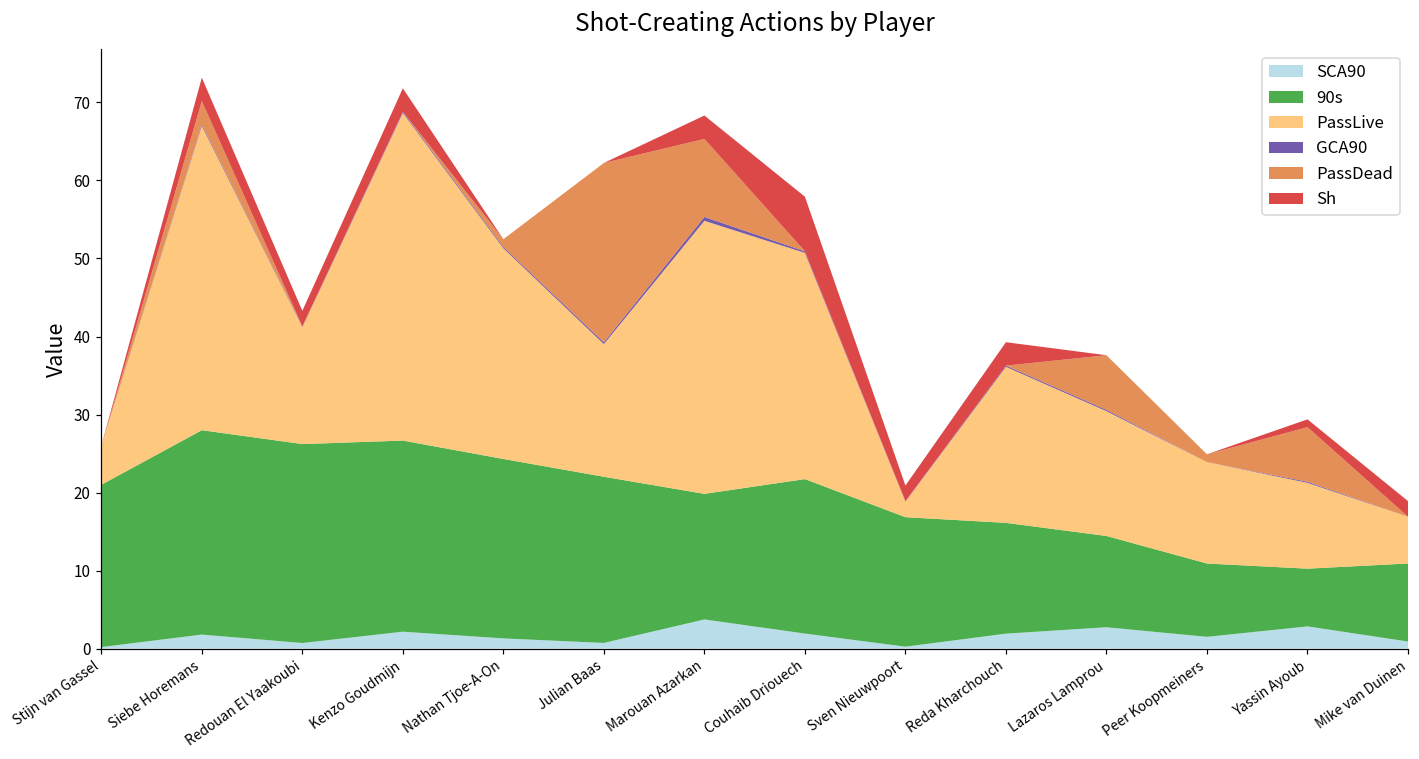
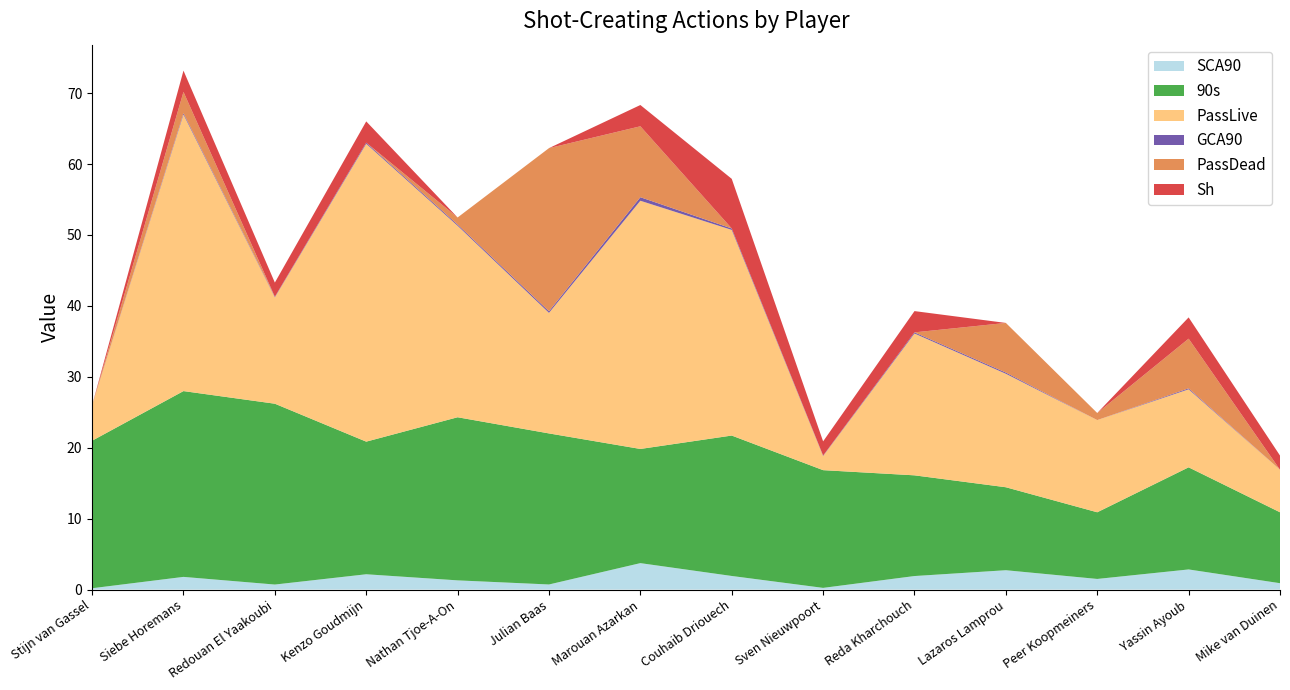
90s, Kenzo Goudmijn: 25 -> 19
90s, Yassin Ayoub: 7 -> 14
Sh, Yassin Ayoub: 1 -> 3
